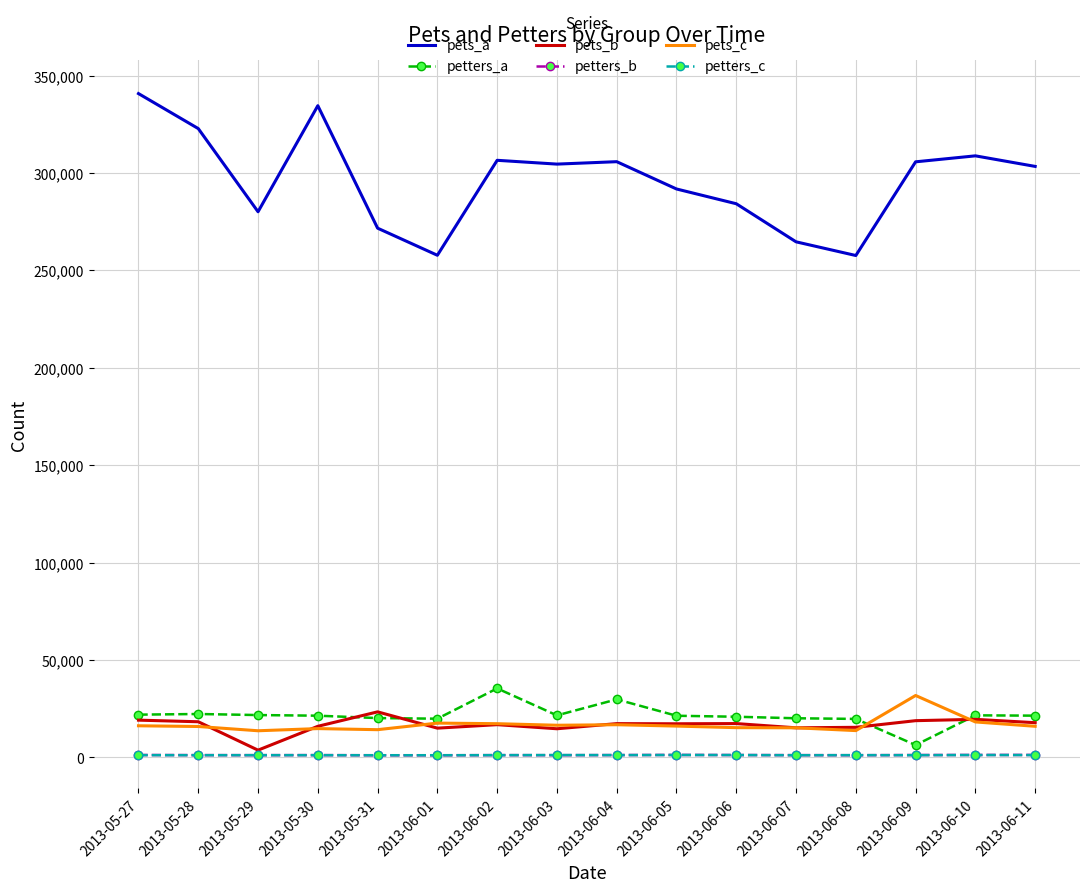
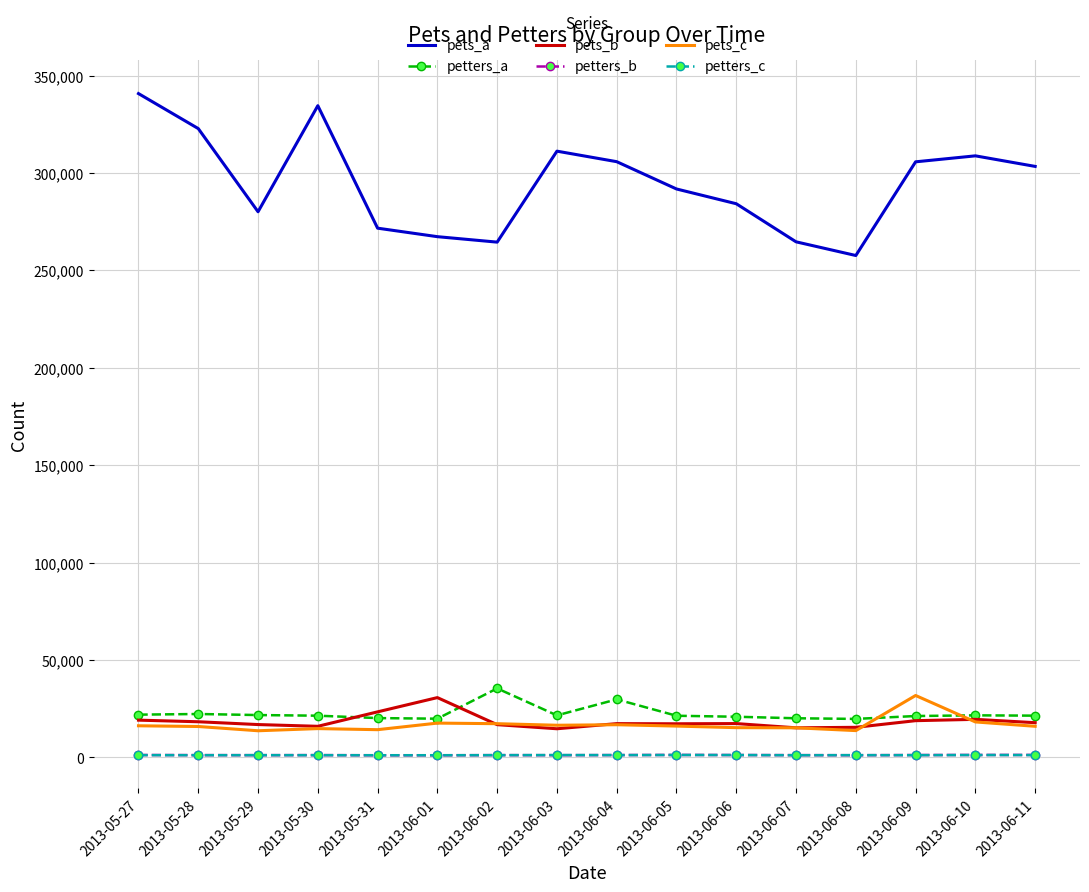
pets_b, 2013-05-29: 4,000 -> 17,000
pets_a, 2013-06-01: 258,000 -> 267,000
pets_b, 2013-06-01: 15,000 -> 31,000
pets_a, 2013-06-02: 307,000 -> 265,000
pets_a, 2013-06-03: 305,000 -> 311,000
petters_a, 2013-06-09: 6,000 -> 21,000
